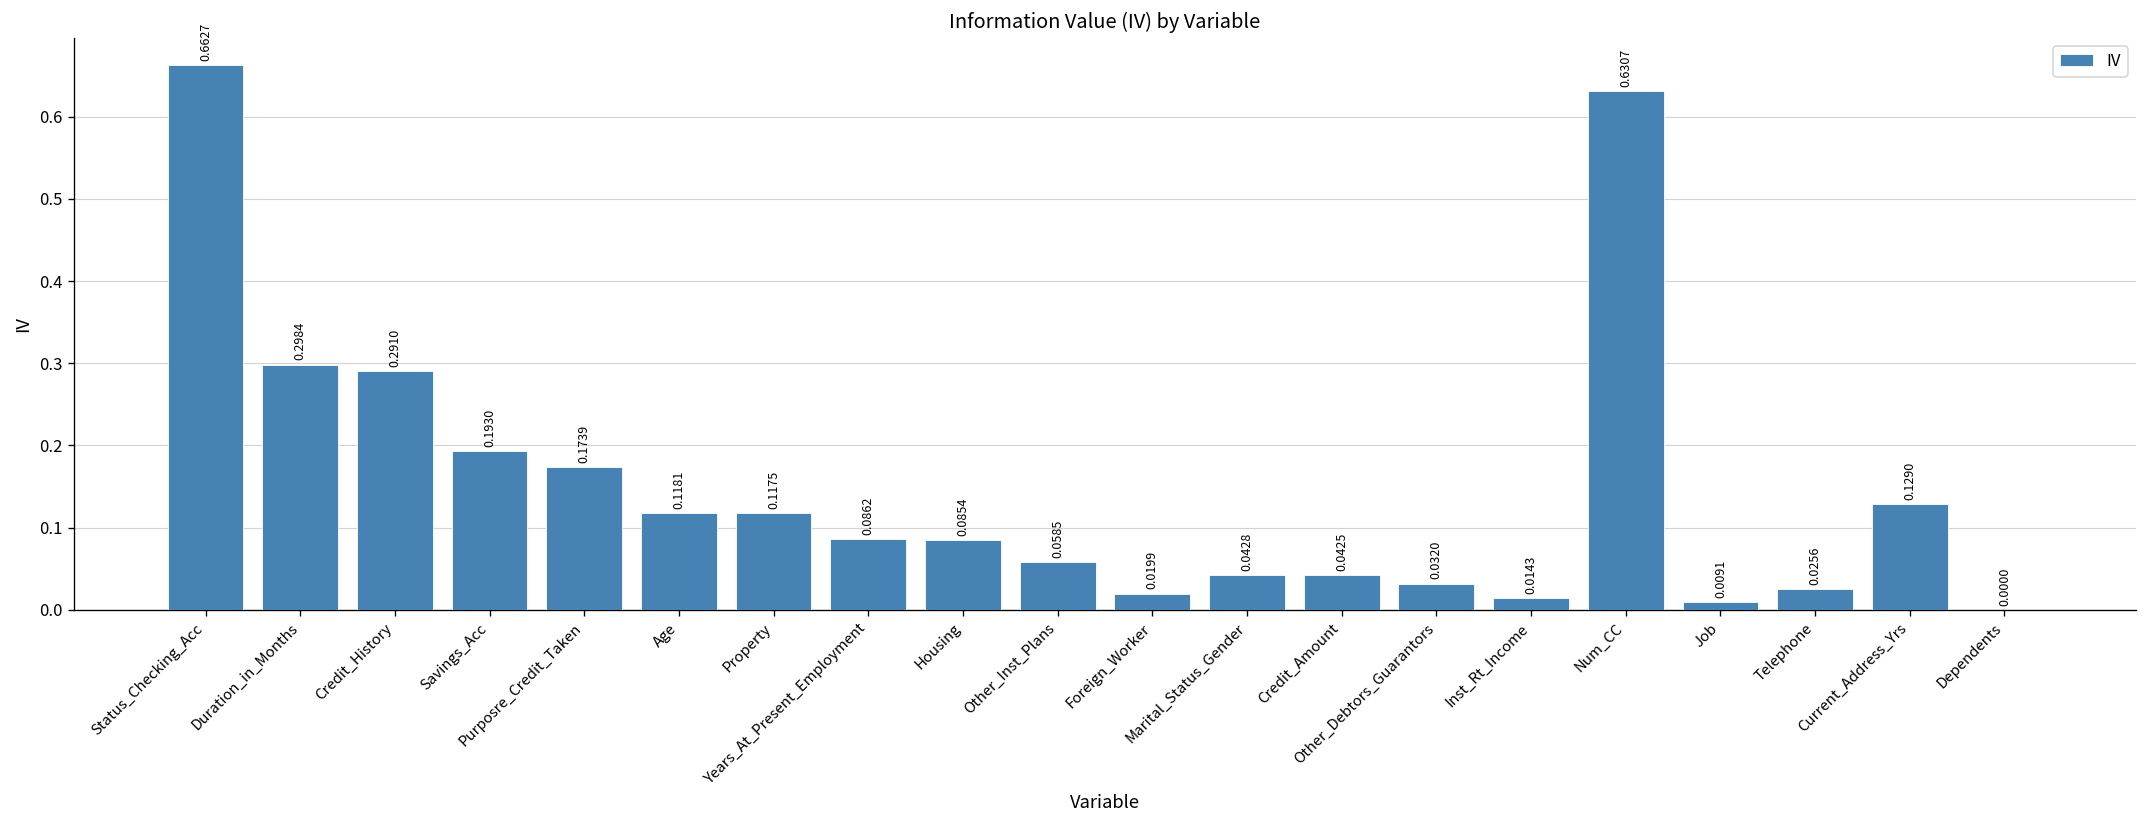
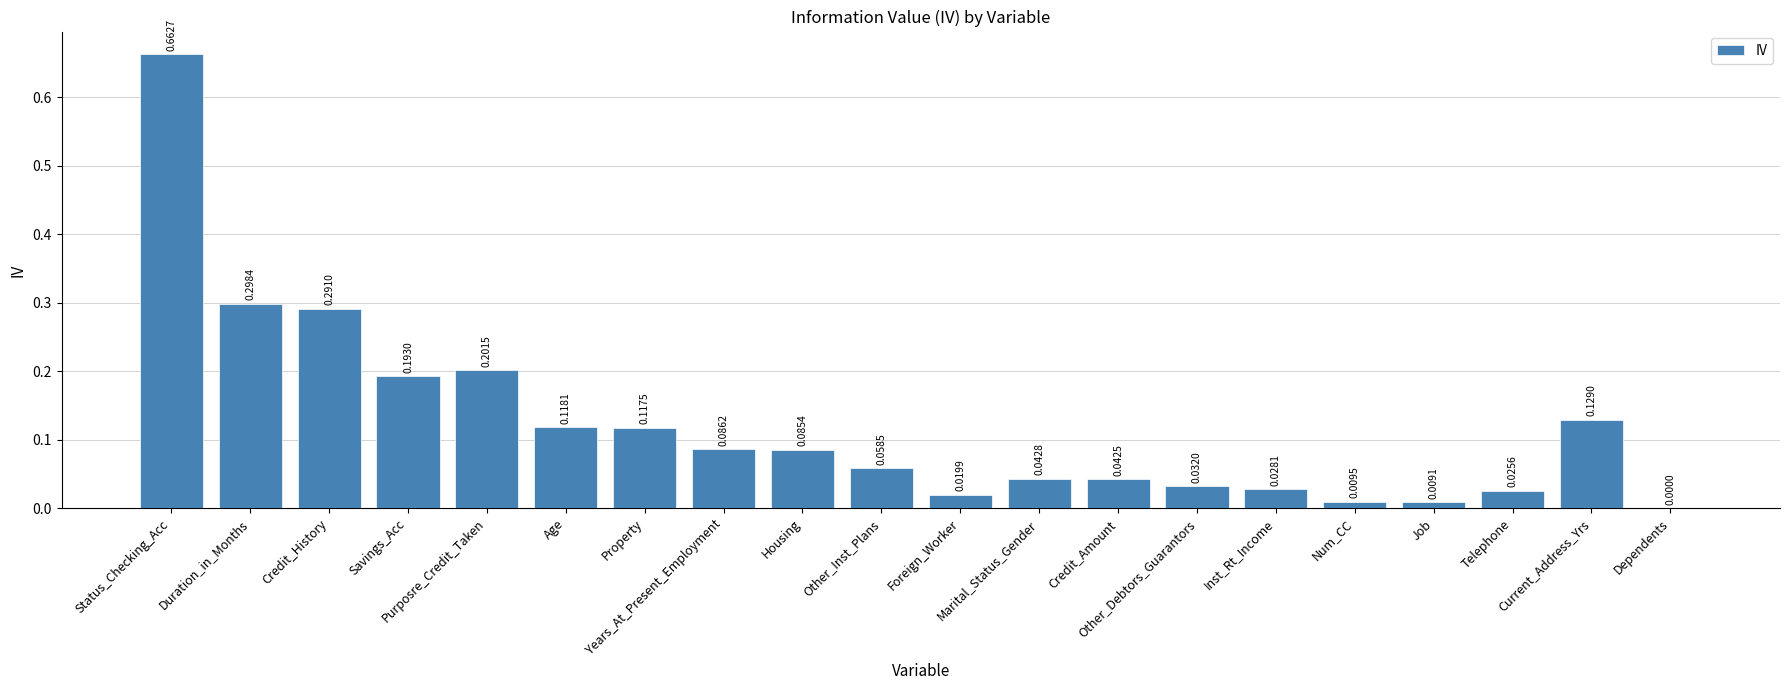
Purposre_Credit_Taken: 0.1739 -> 0.2015
Inst_Rt_Income: 0.0143 -> 0.0281
Num_CC: 0.6307 -> 0.0095
